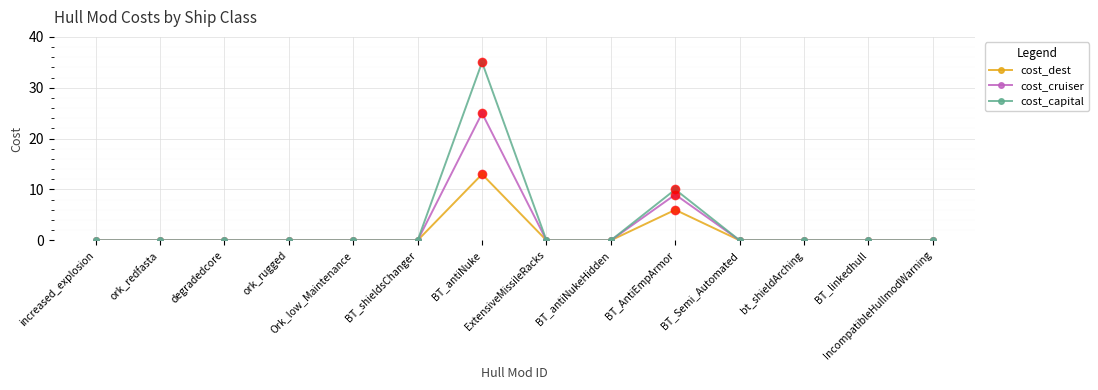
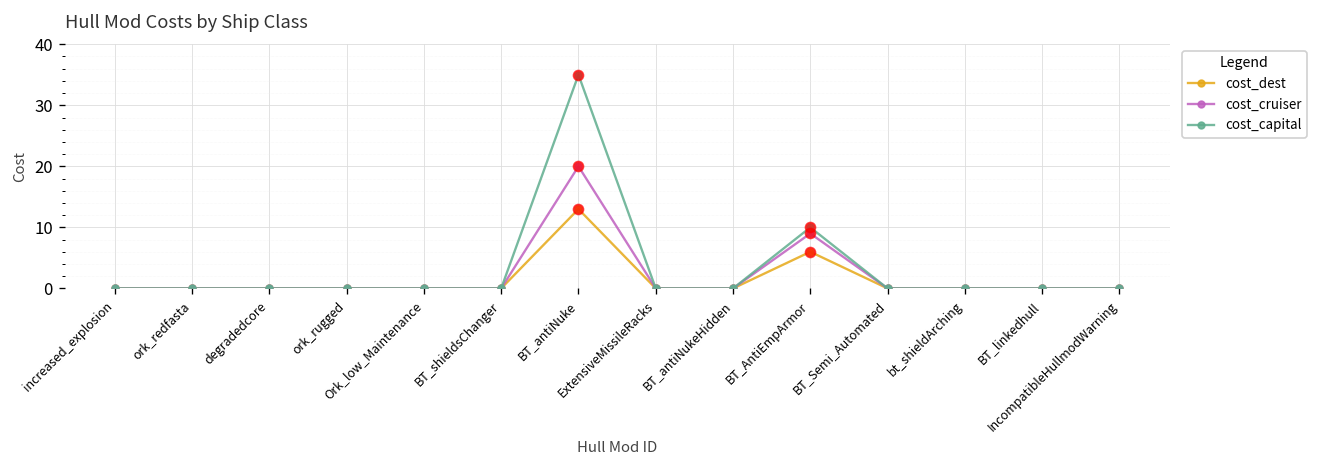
cost_cruiser, BT_antiNuke: 25 -> 20
